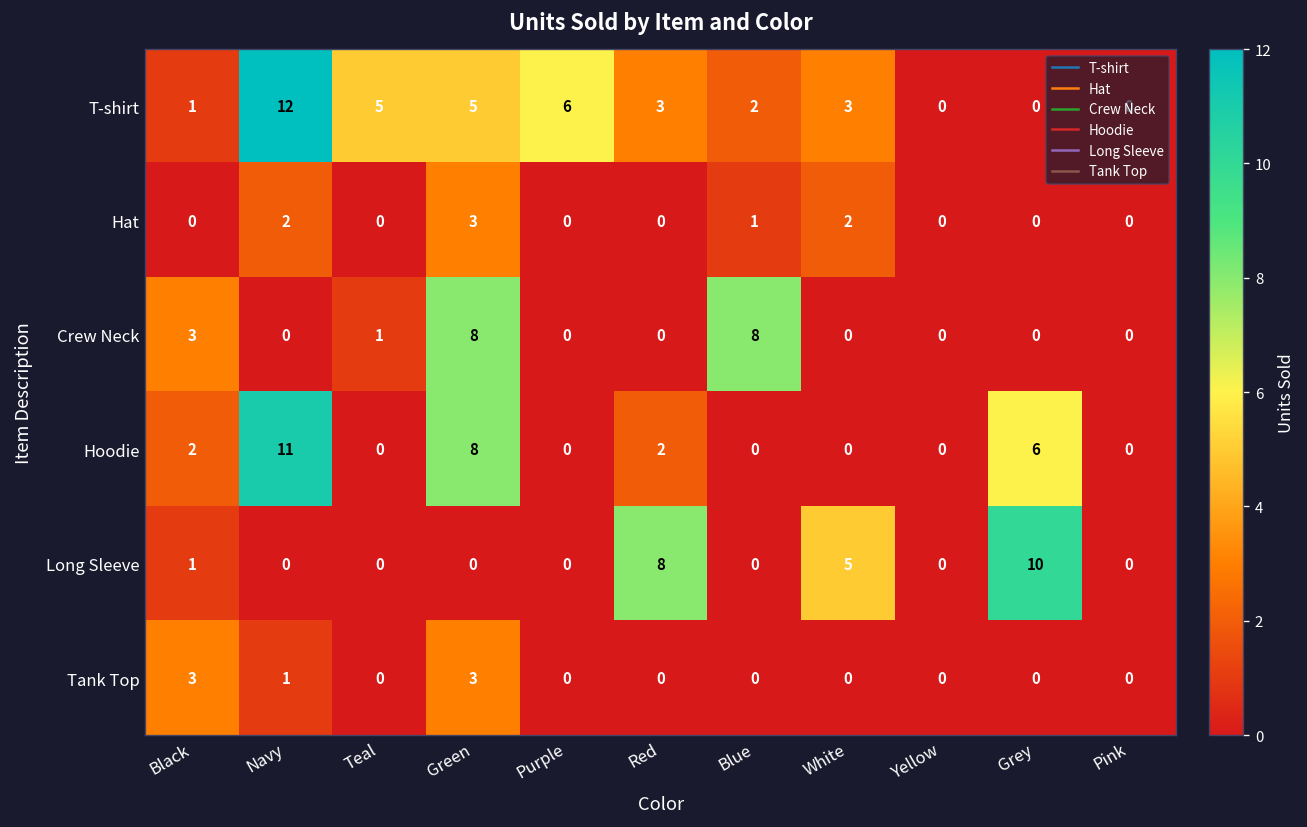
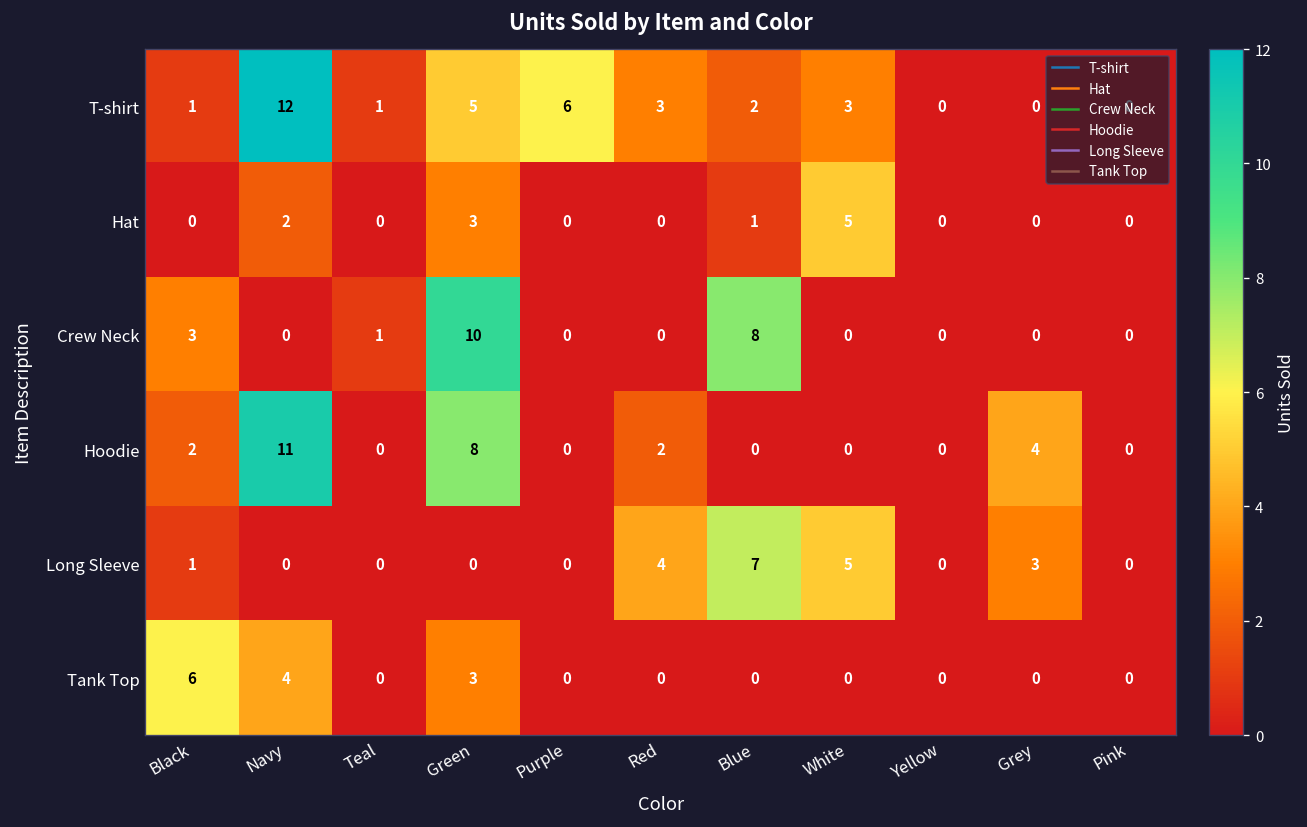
T-shirt, Teal: 5 -> 1
Hat, White: 2 -> 5
Crew Neck, Green: 8 -> 10
Hoodie, Grey: 6 -> 4
Long Sleeve, Red: 8 -> 4
Long Sleeve, Blue: 0 -> 7
Long Sleeve, Grey: 10 -> 3
Tank Top, Black: 3 -> 6
Tank Top, Navy: 1 -> 4
